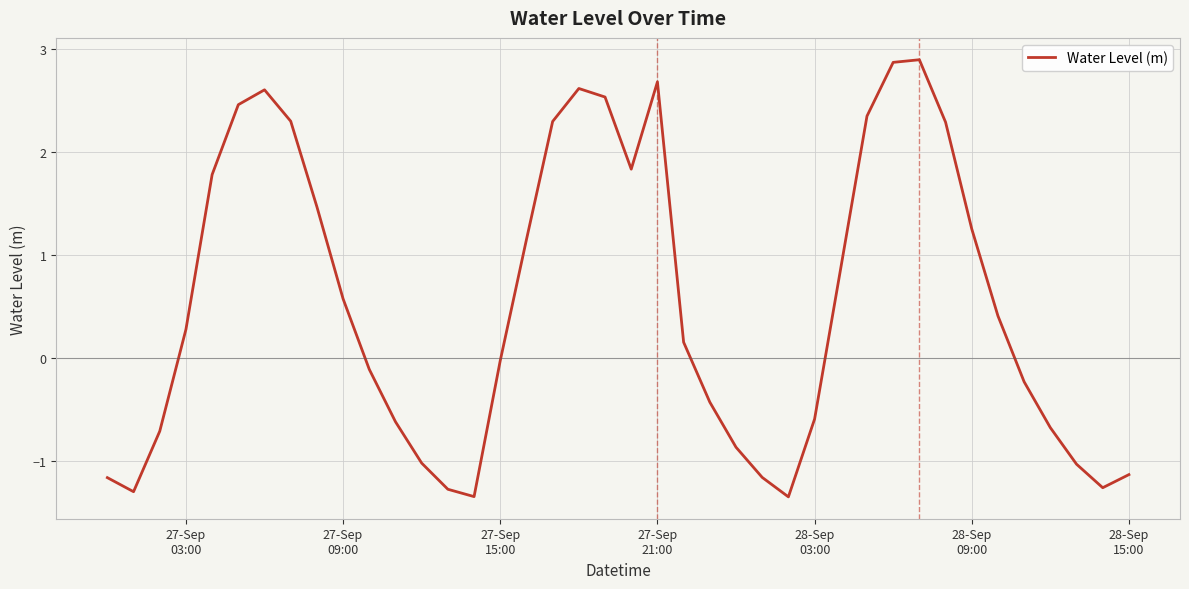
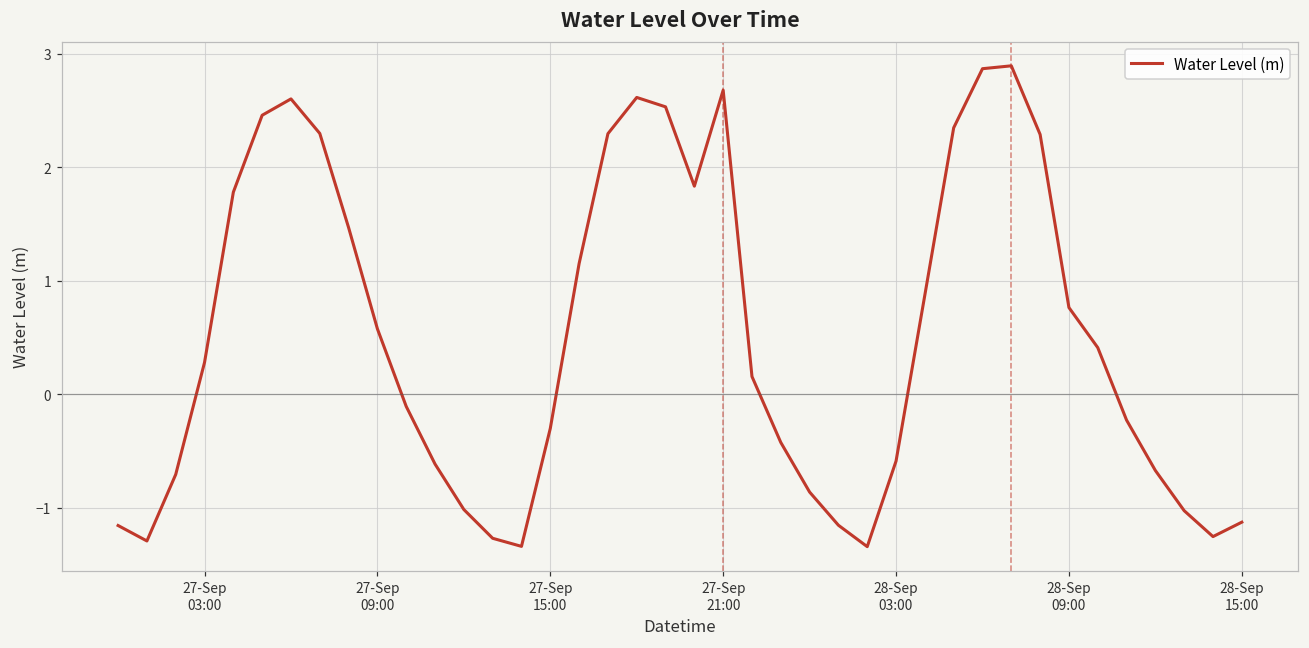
27-Sep 15:00: -0.02 -> -0.30
28-Sep 09:00: 1.25 -> 0.76
